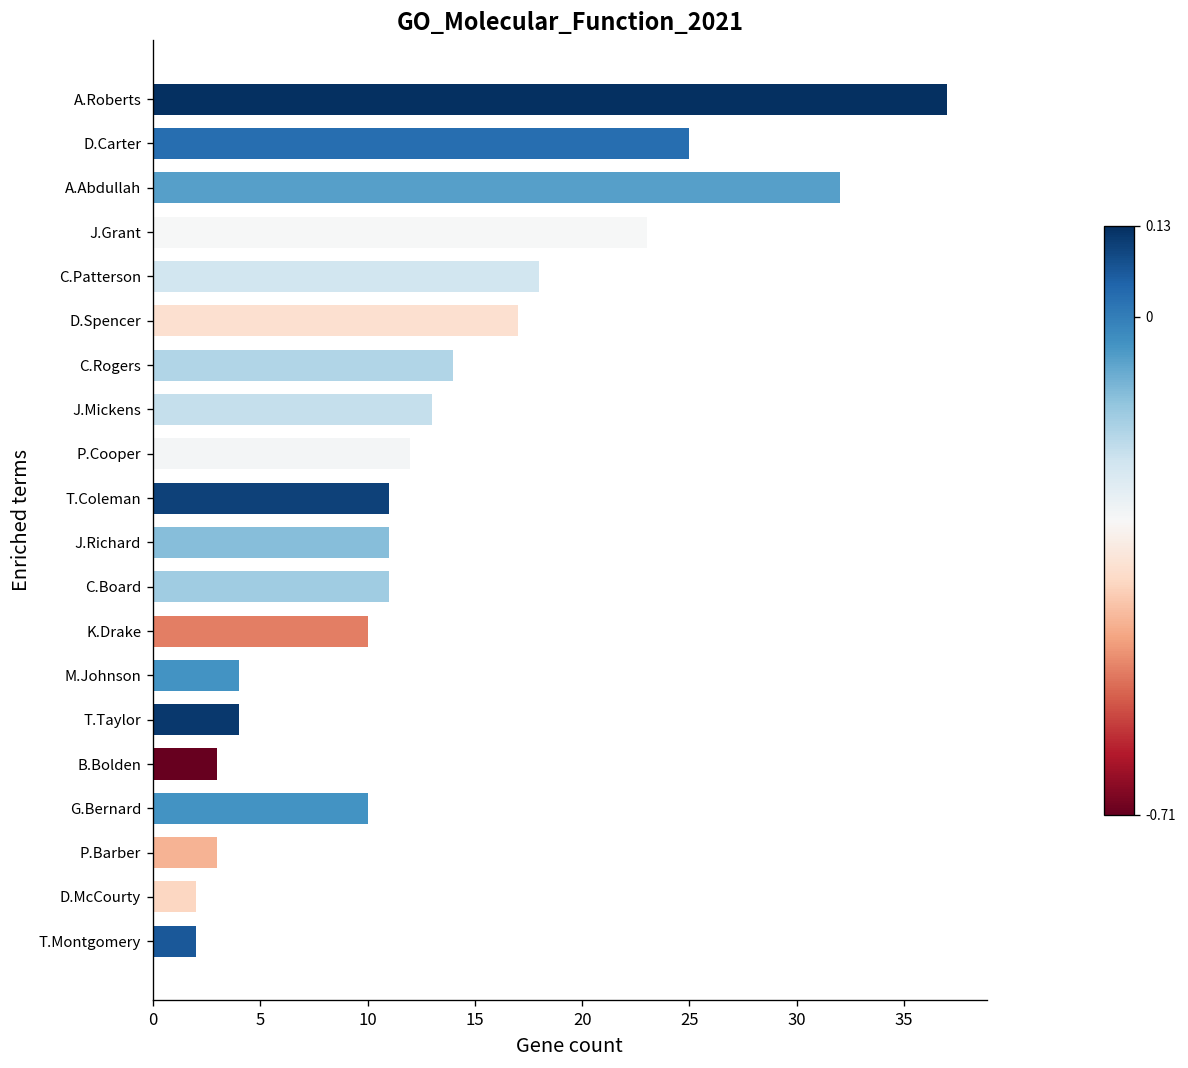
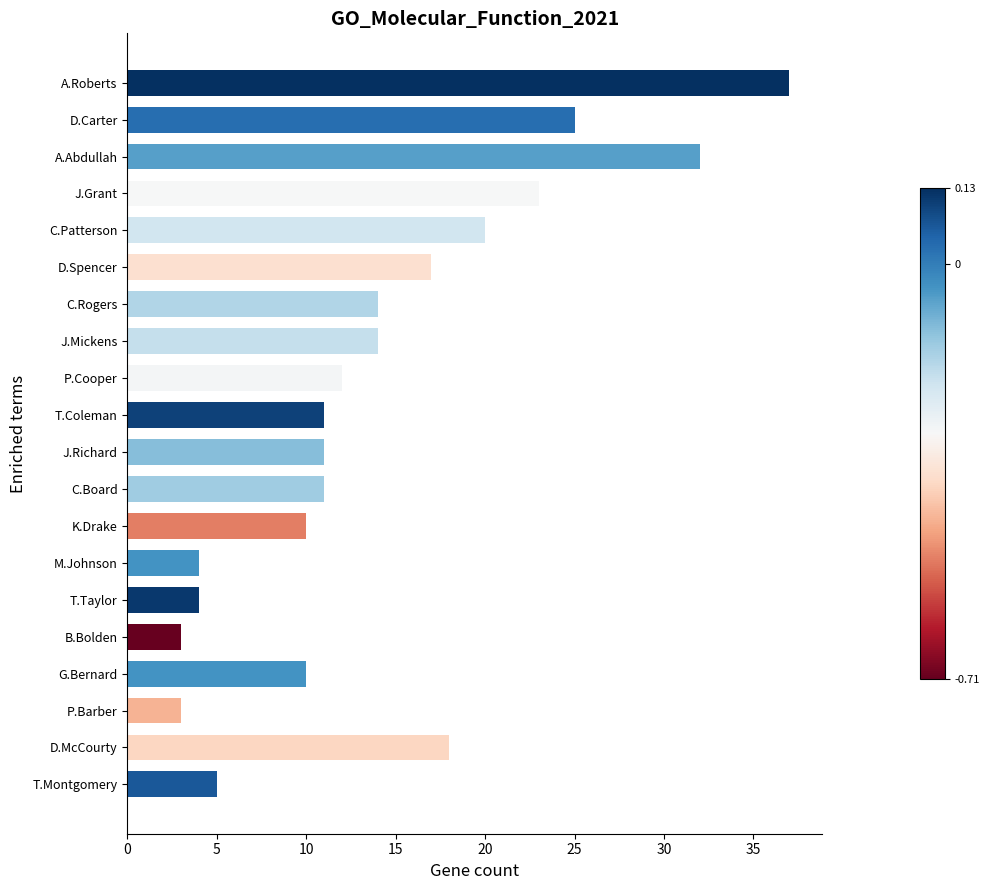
C.Patterson: 18 -> 20
J.Mickens: 13 -> 14
D.McCourty: 2 -> 18
T.Montgomery: 2 -> 5
